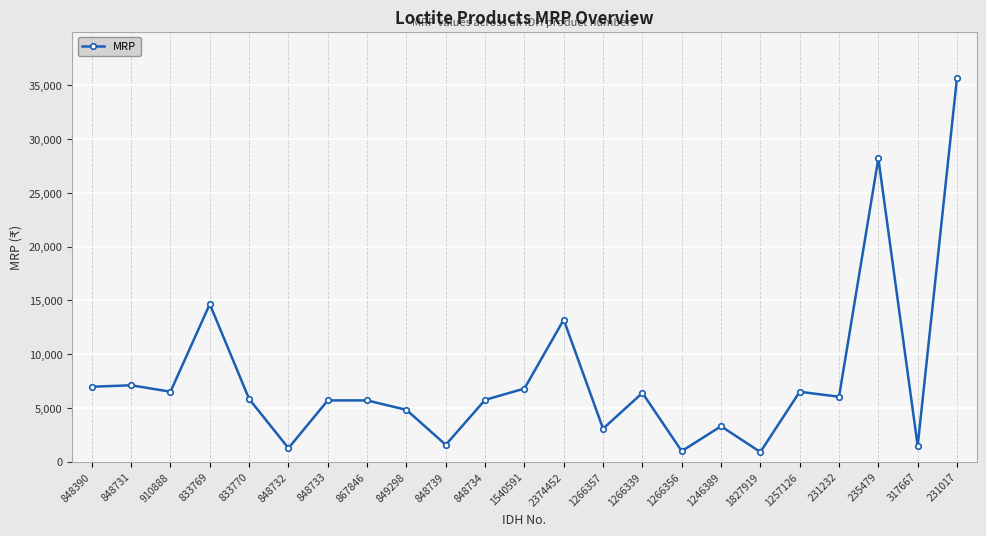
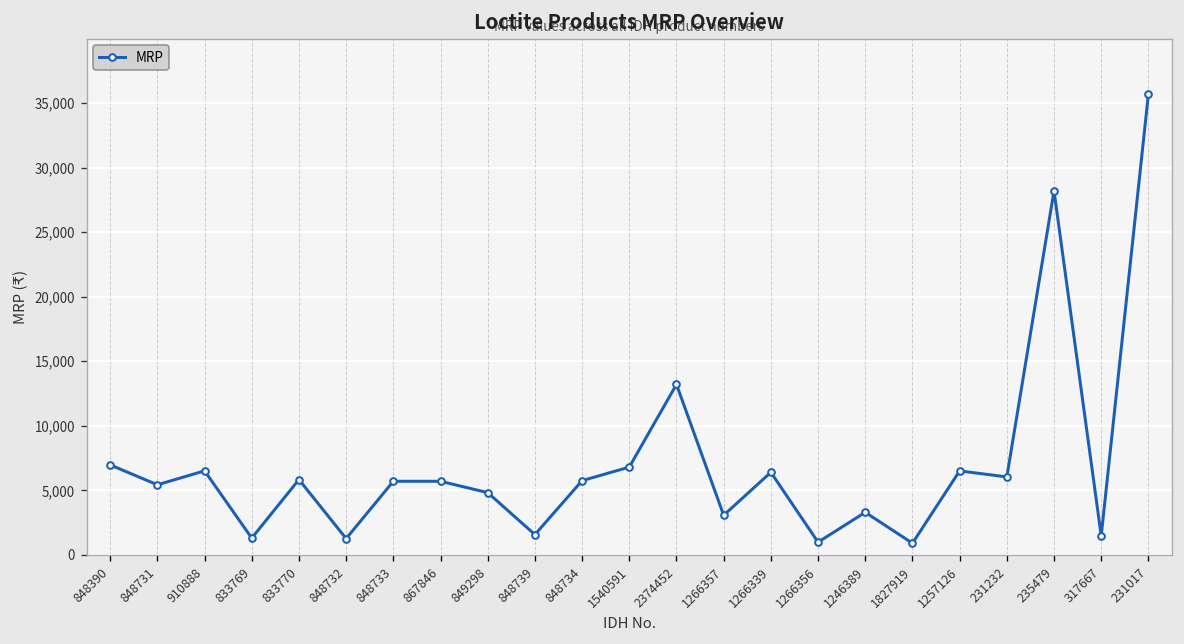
848731: 7,100 -> 5,400
833769: 14,700 -> 1,300
